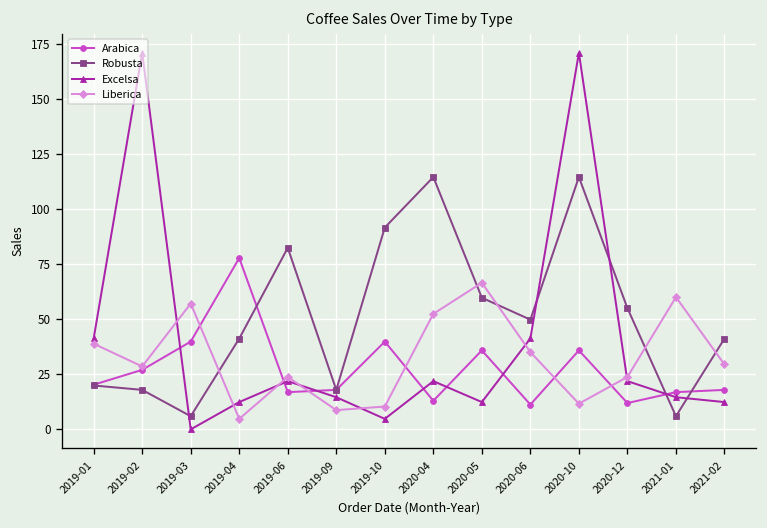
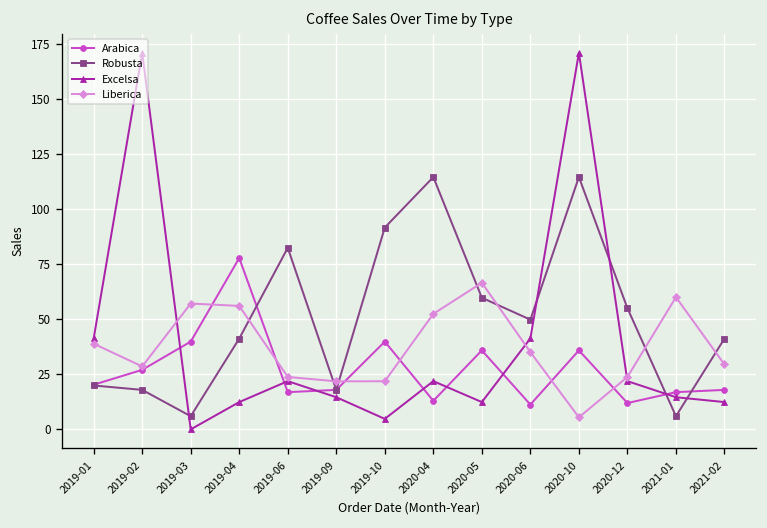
Liberica, 2019-04: 5 -> 56
Liberica, 2019-09: 9 -> 22
Liberica, 2019-10: 10 -> 22
Liberica, 2020-10: 12 -> 5
